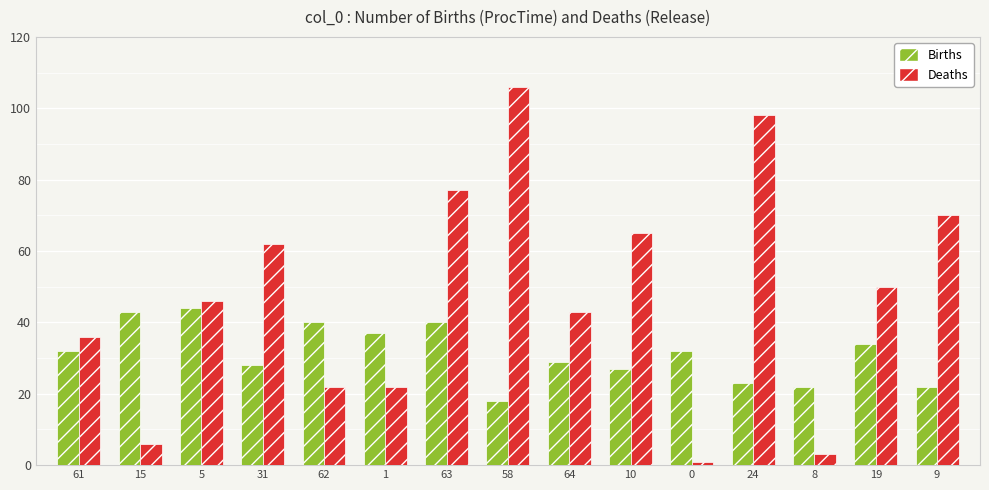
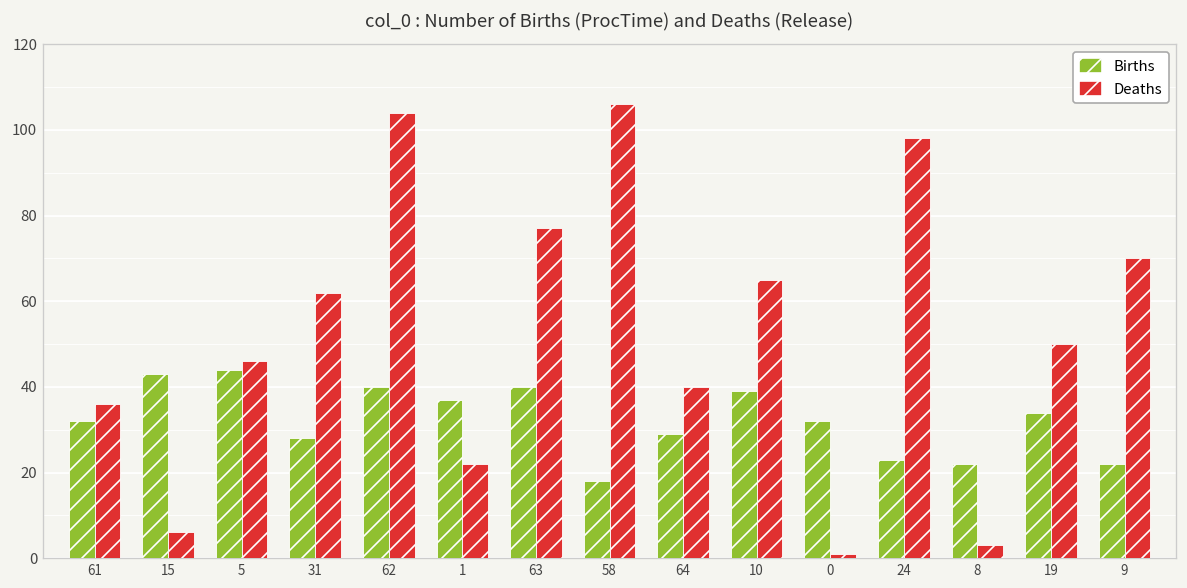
Deaths, 62: 22 -> 104
Deaths, 64: 43 -> 40
Births, 10: 27 -> 39
